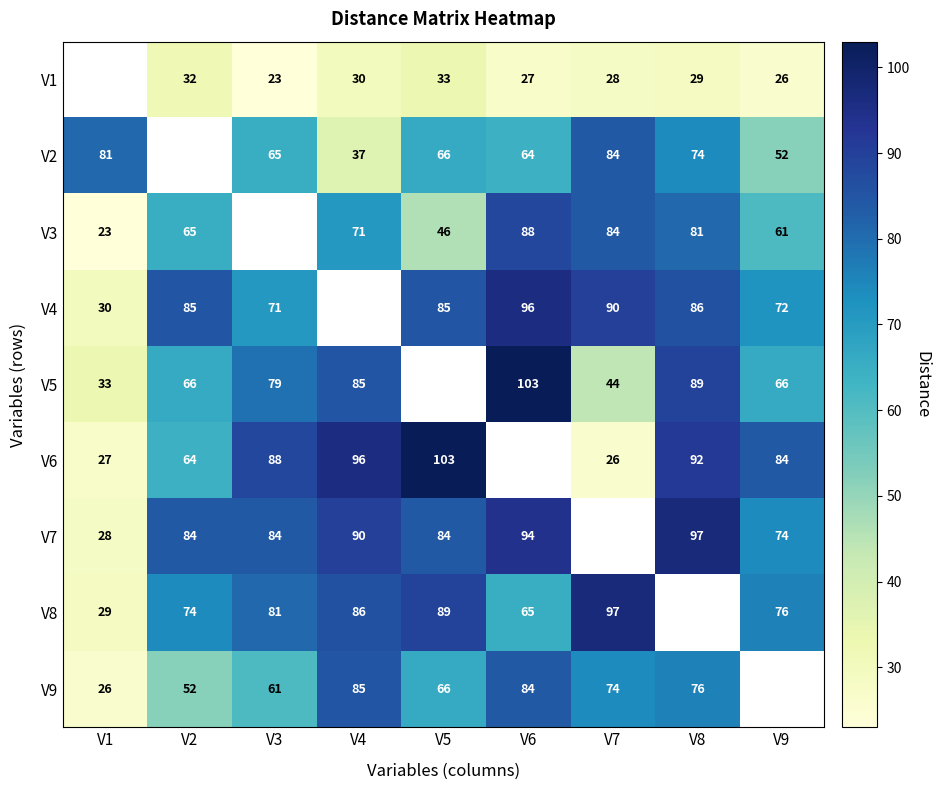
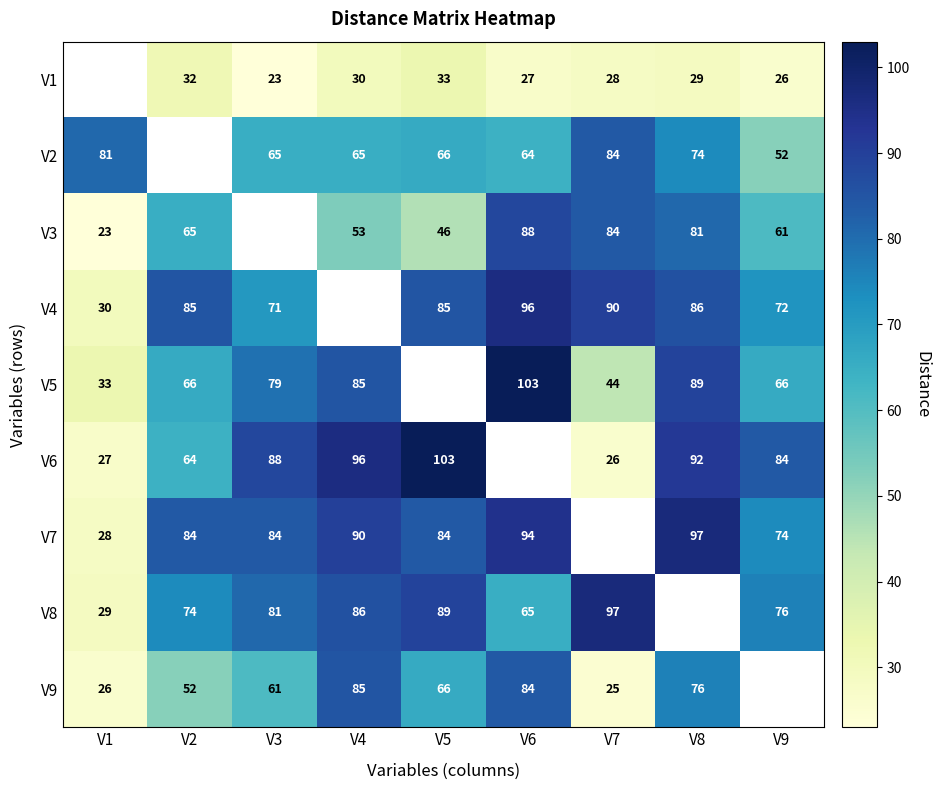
V2, V4: 37 -> 65
V3, V4: 71 -> 53
V9, V7: 74 -> 25
